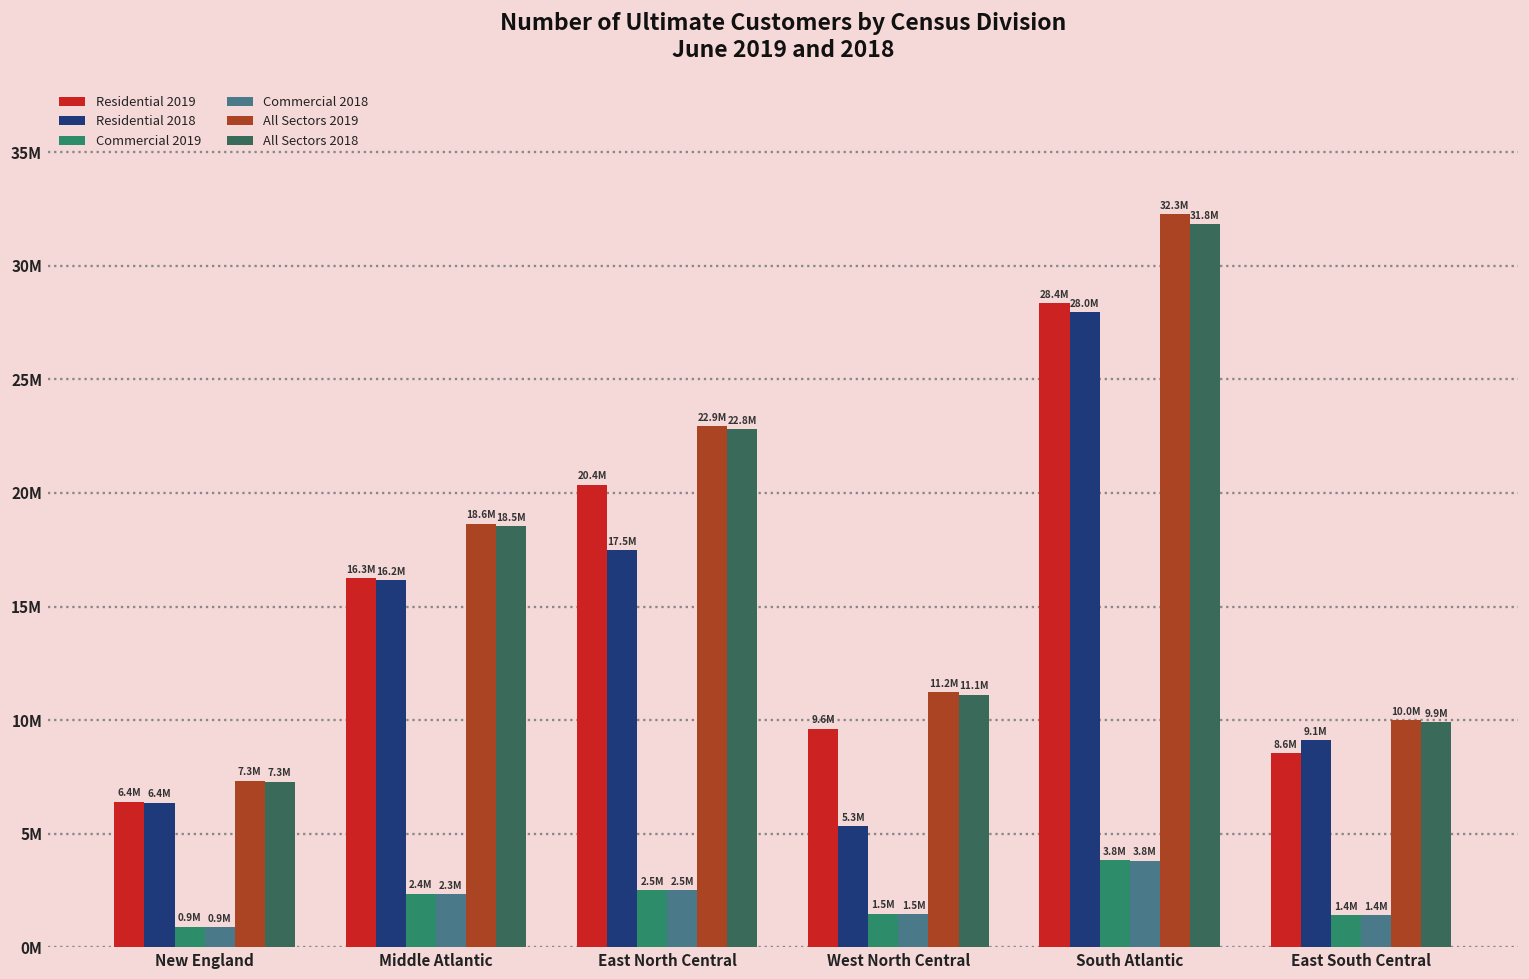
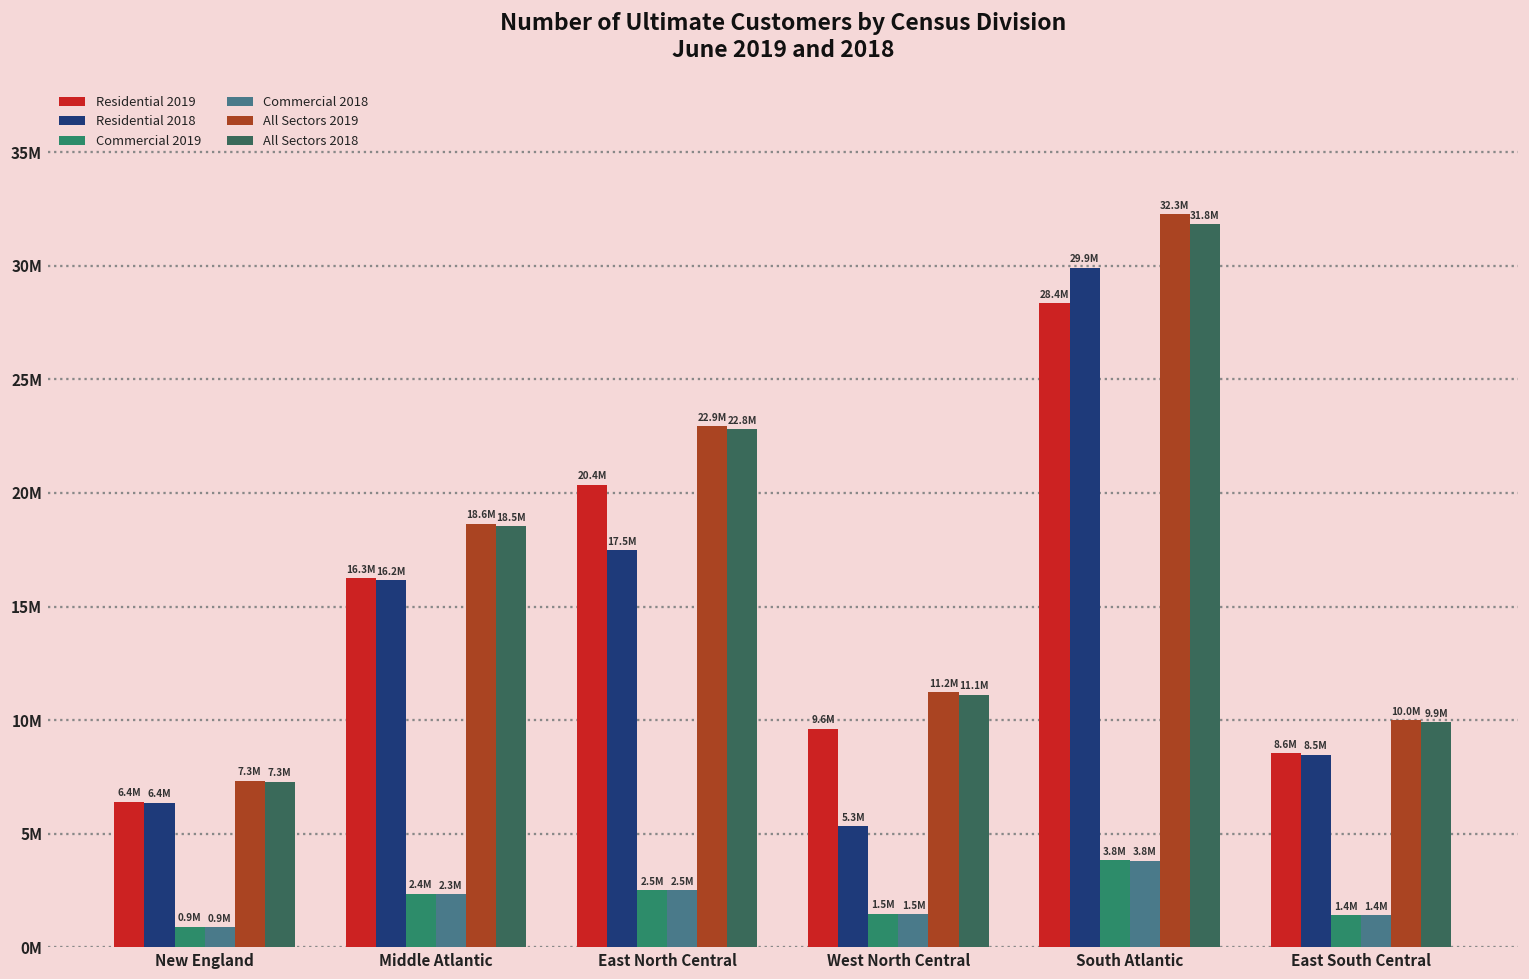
Residential 2018, South Atlantic: 28.0M -> 29.9M
Residential 2018, East South Central: 9.1M -> 8.5M
